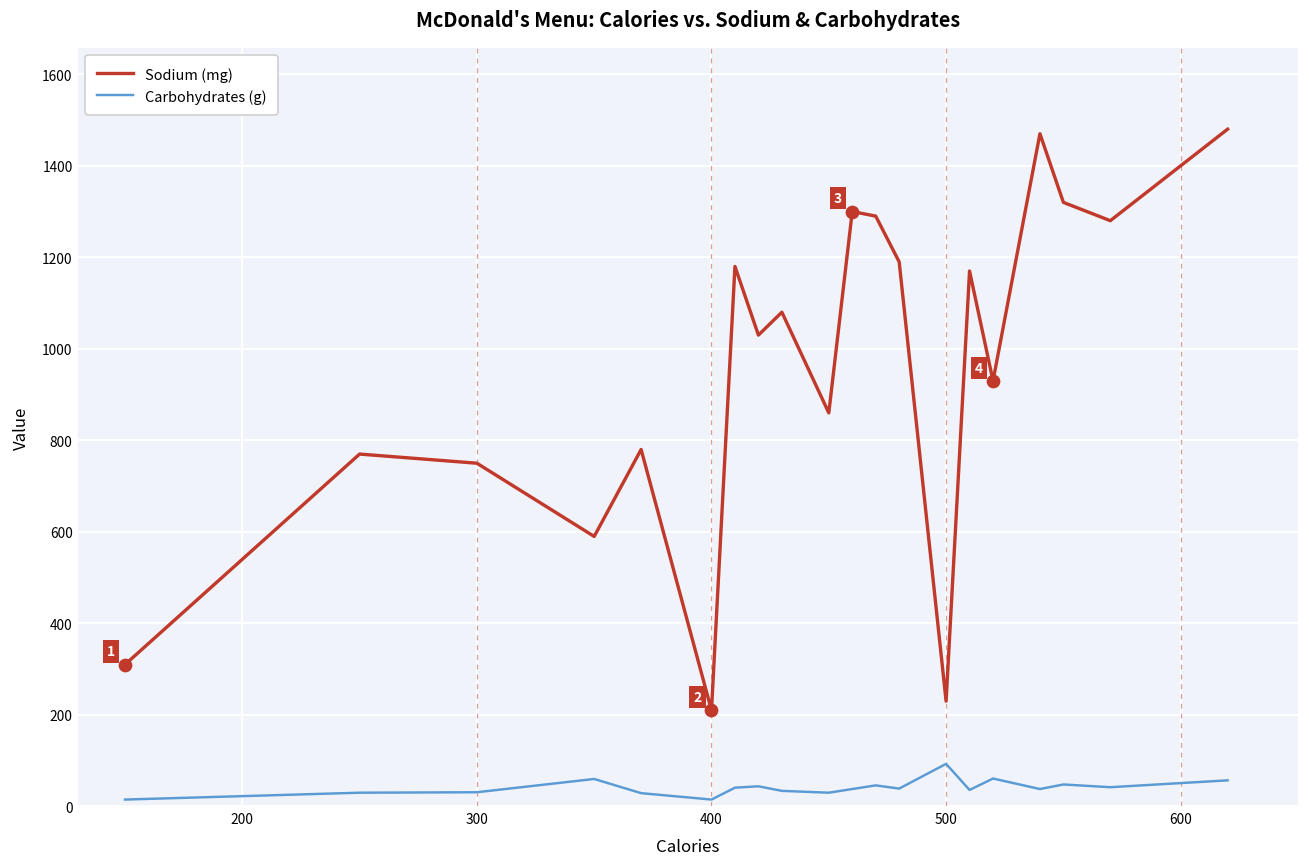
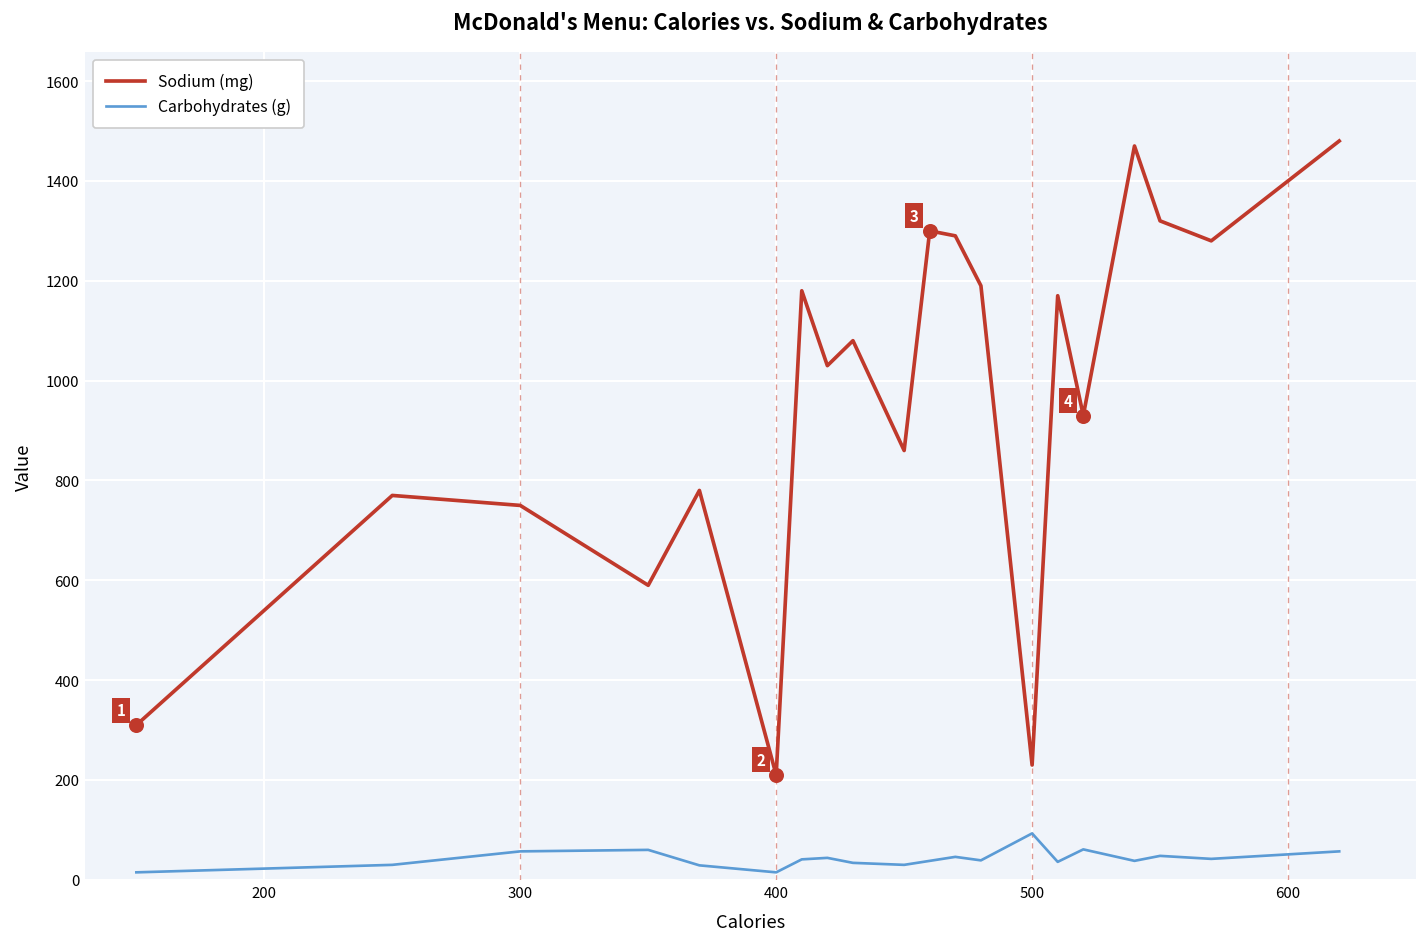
Carbohydrates (g), 300: 30 -> 60
